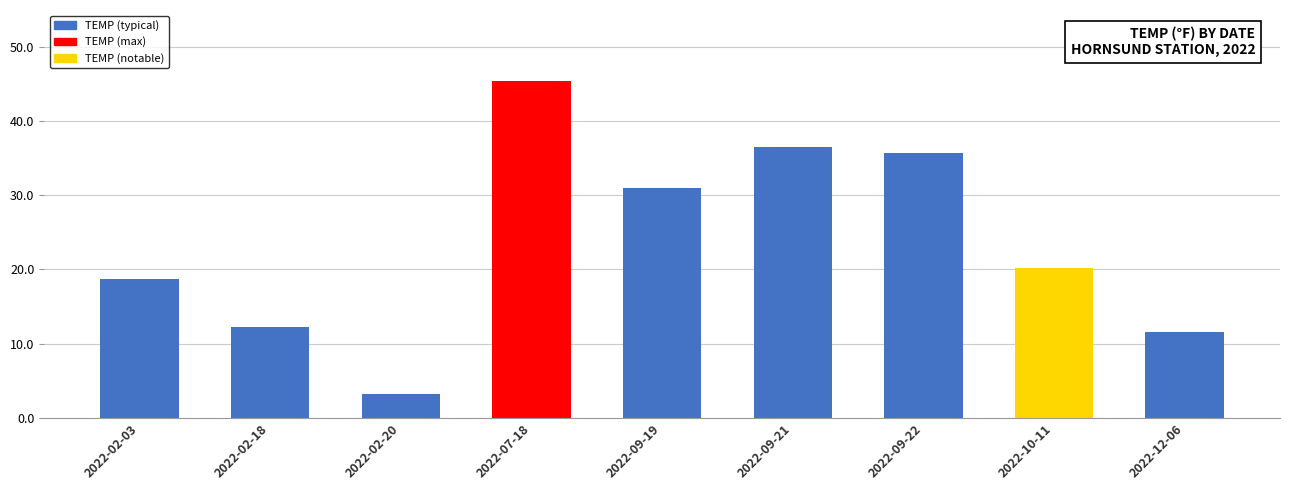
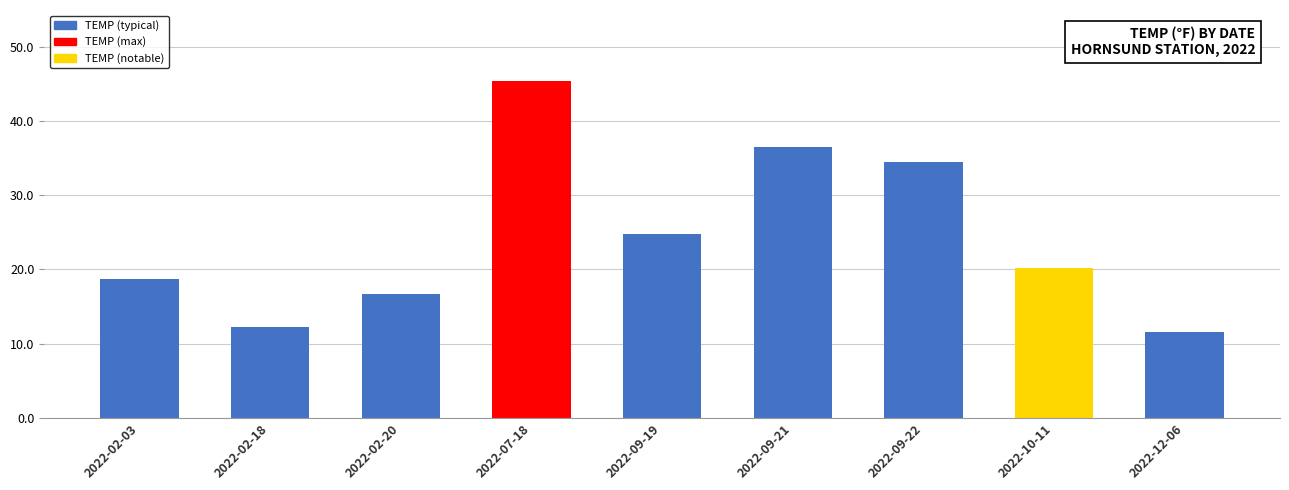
2022-02-20: 3 -> 17
2022-09-19: 31 -> 25
2022-09-22: 36 -> 35
